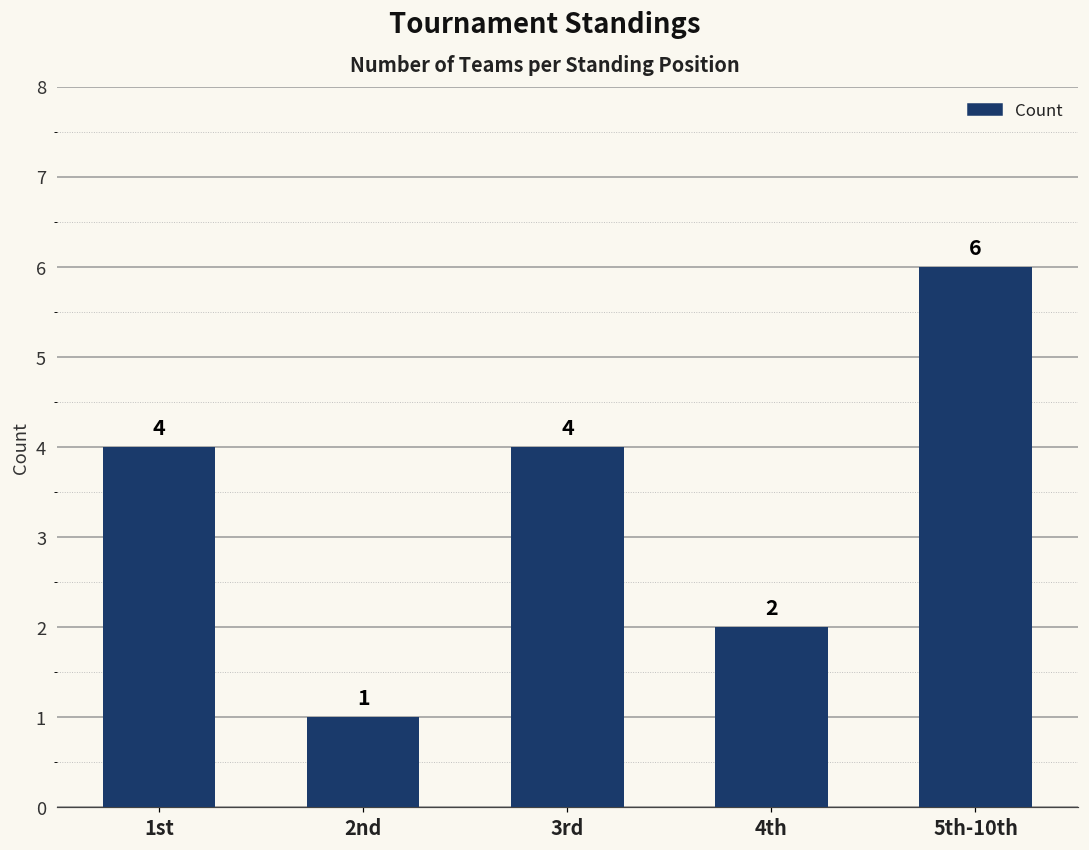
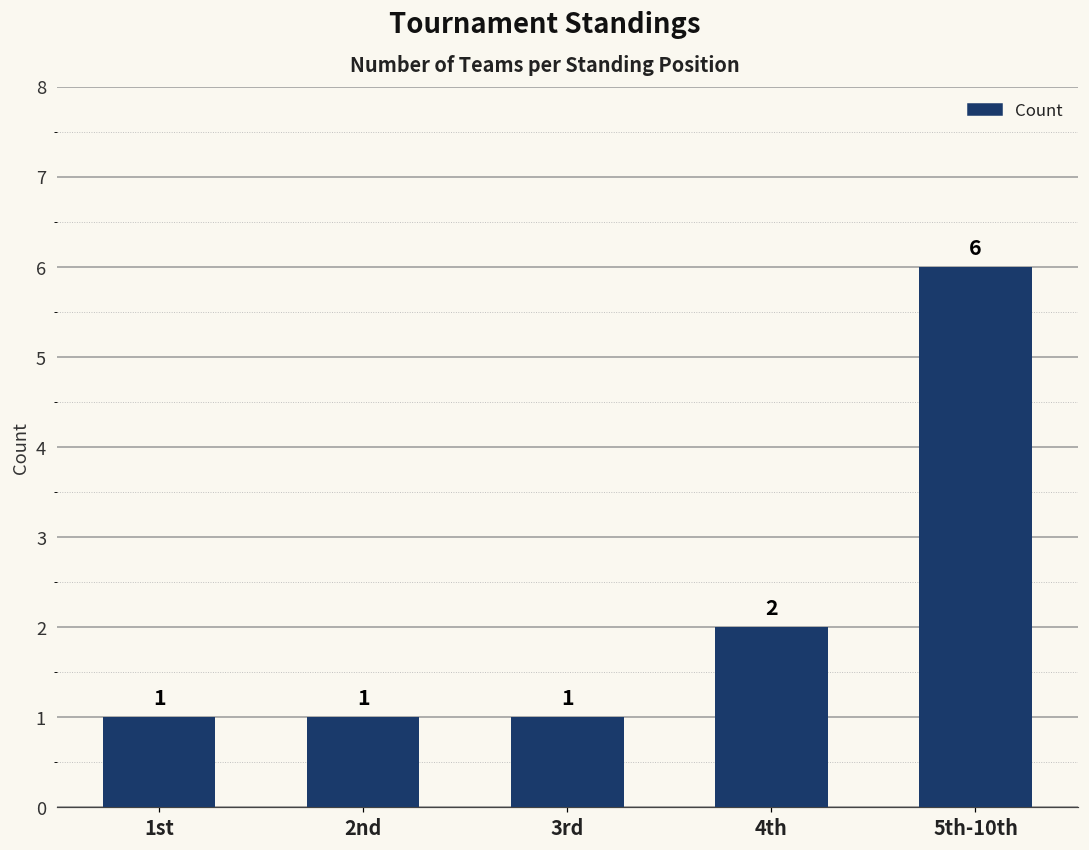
1st: 4 -> 1
3rd: 4 -> 1
